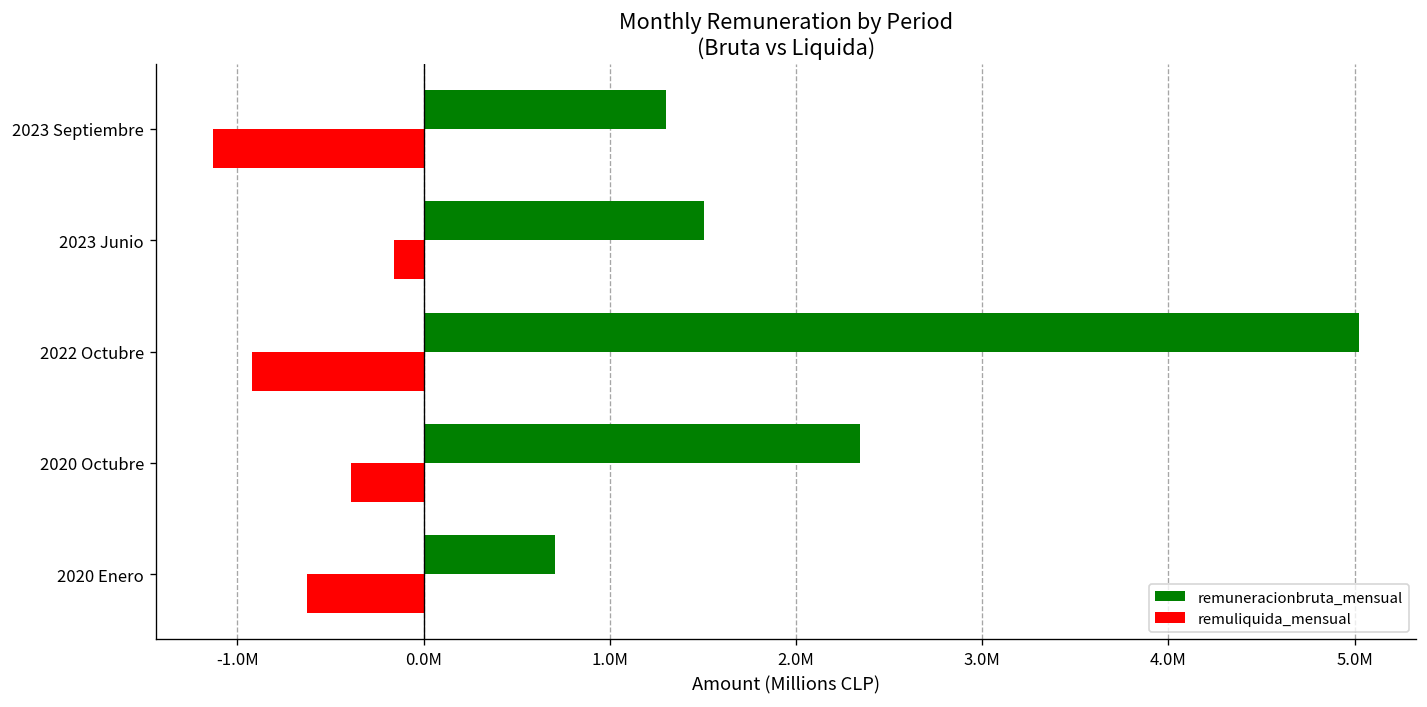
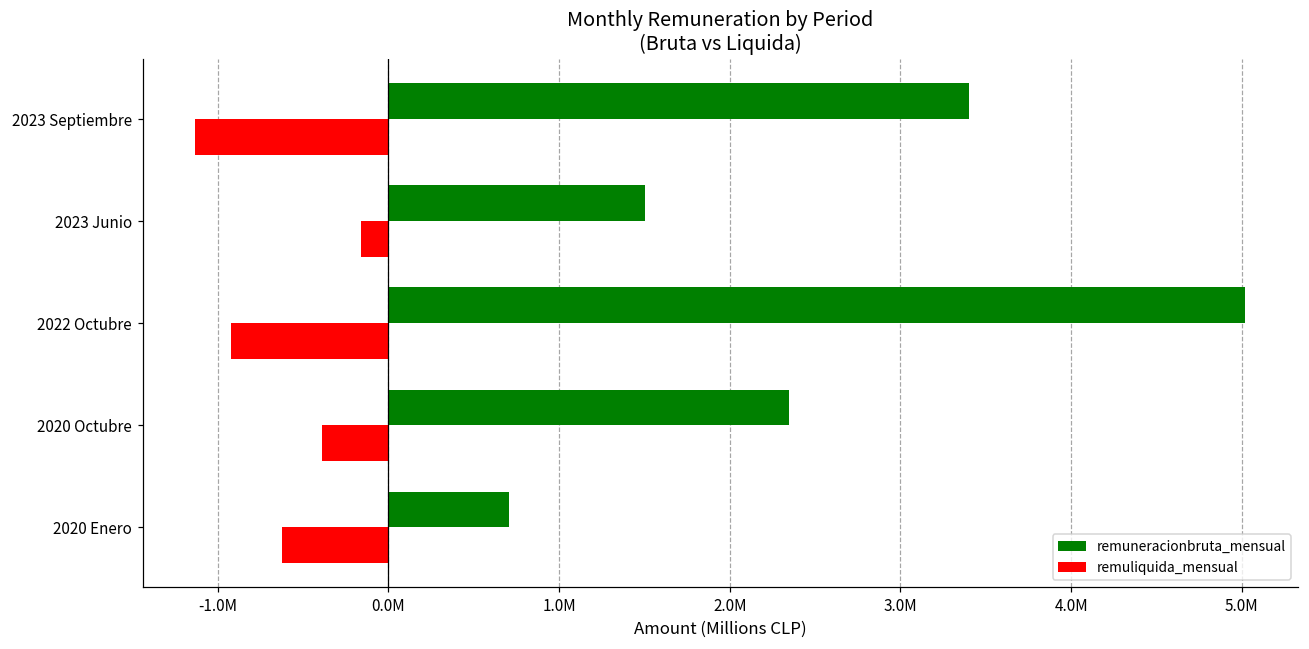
remuneracionbruta_mensual, 2023 Septiembre: 1300000 -> 3400000
